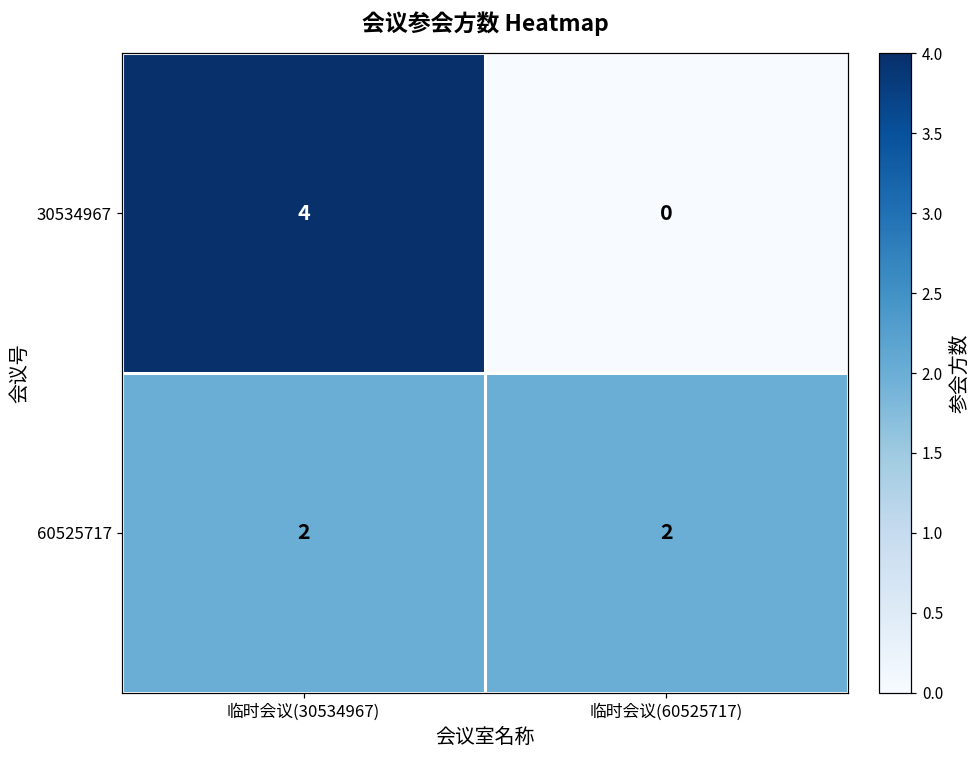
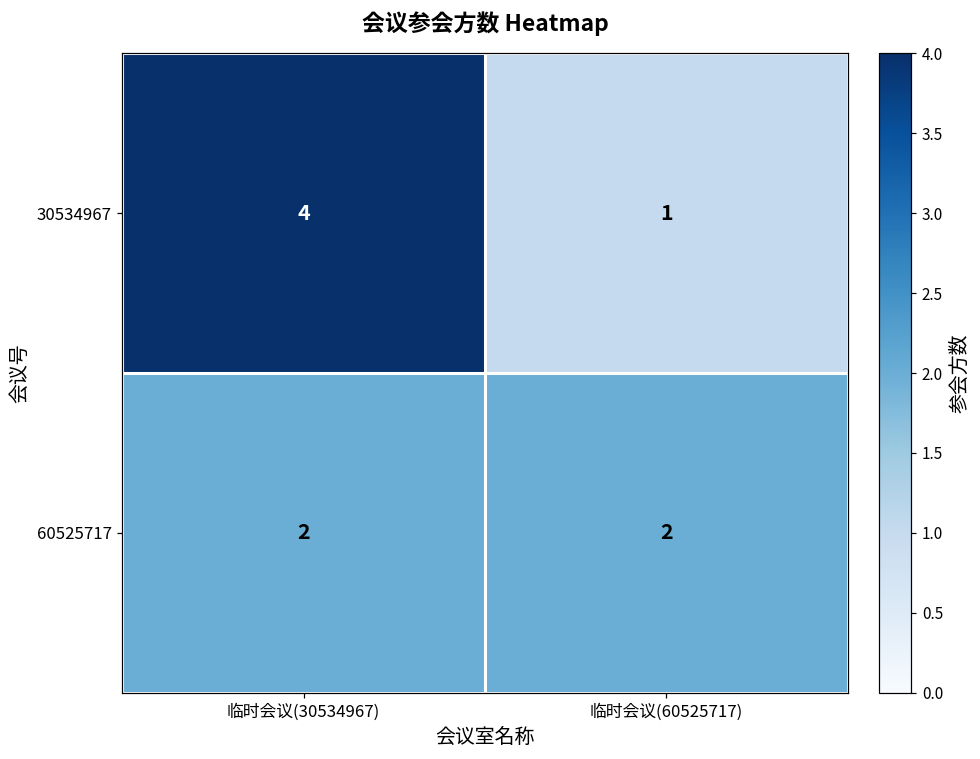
30534967, 临时会议(60525717): 0 -> 1
